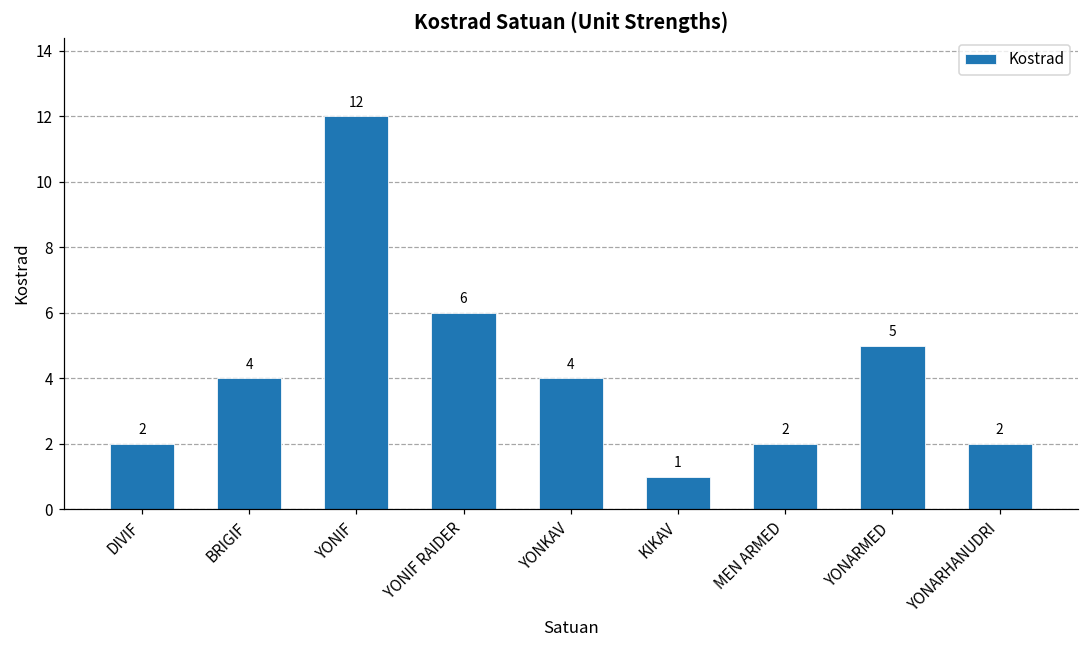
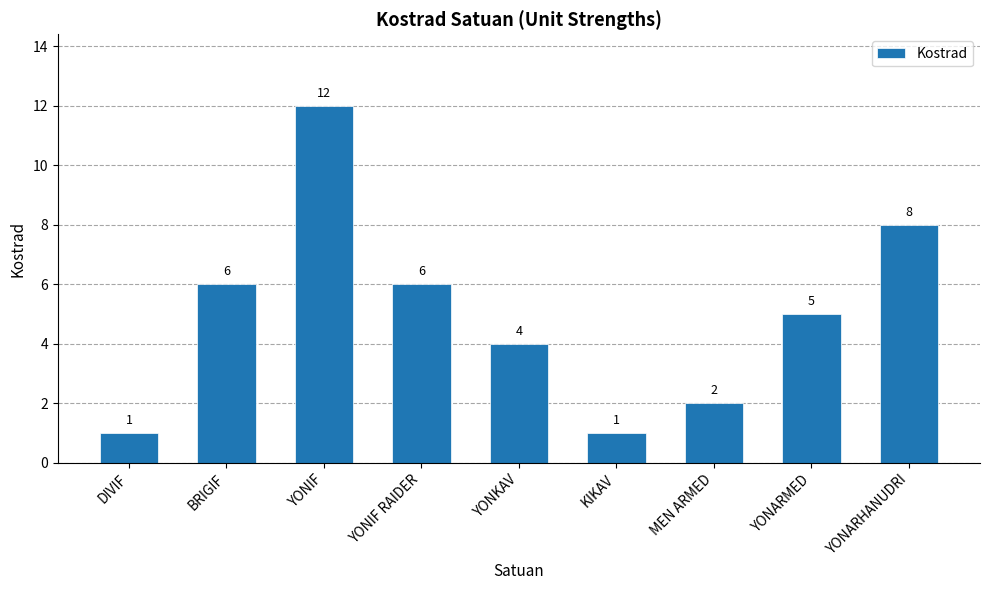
DIVIF: 2 -> 1
BRIGIF: 4 -> 6
YONARHANUDRI: 2 -> 8
